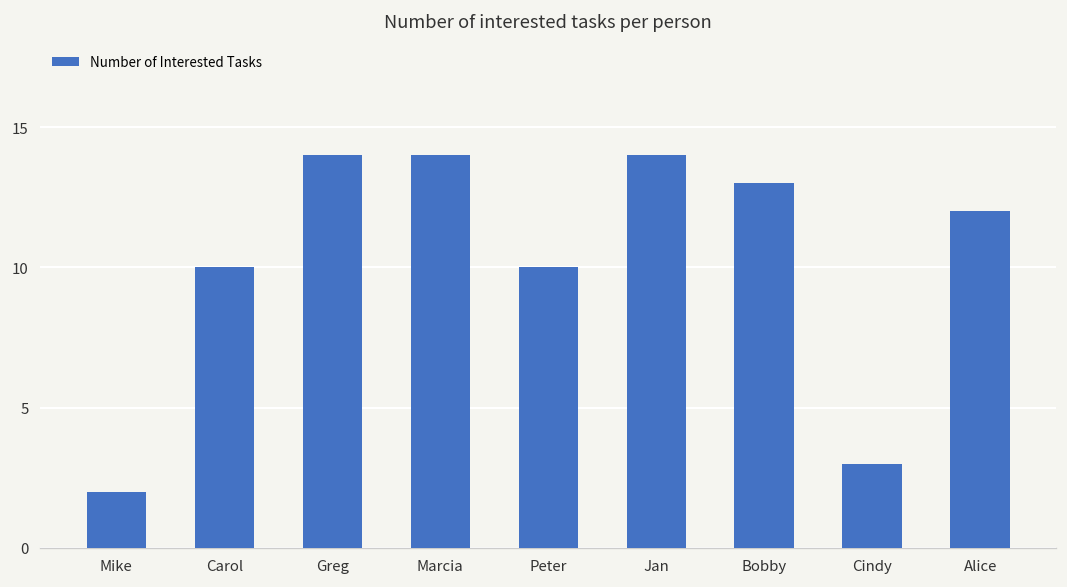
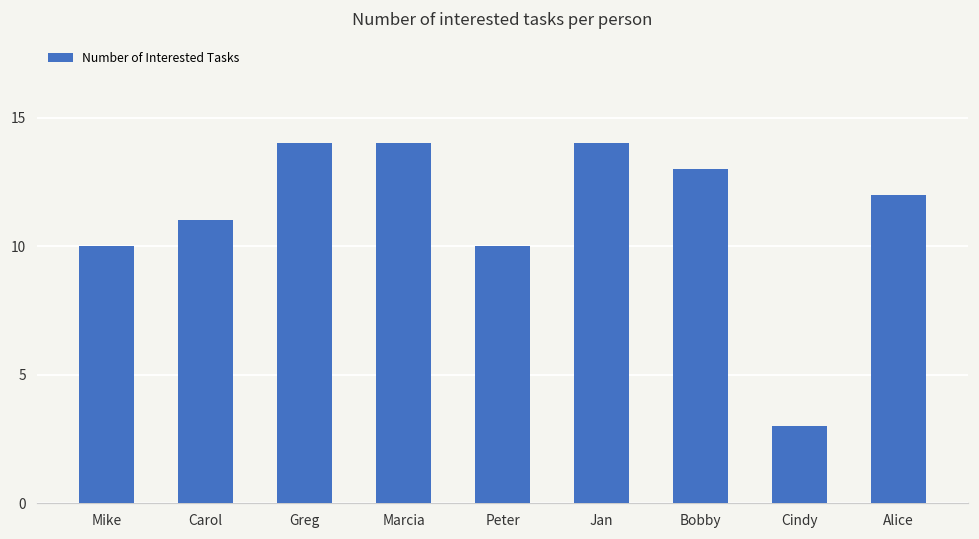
Mike: 2 -> 10
Carol: 10 -> 11
